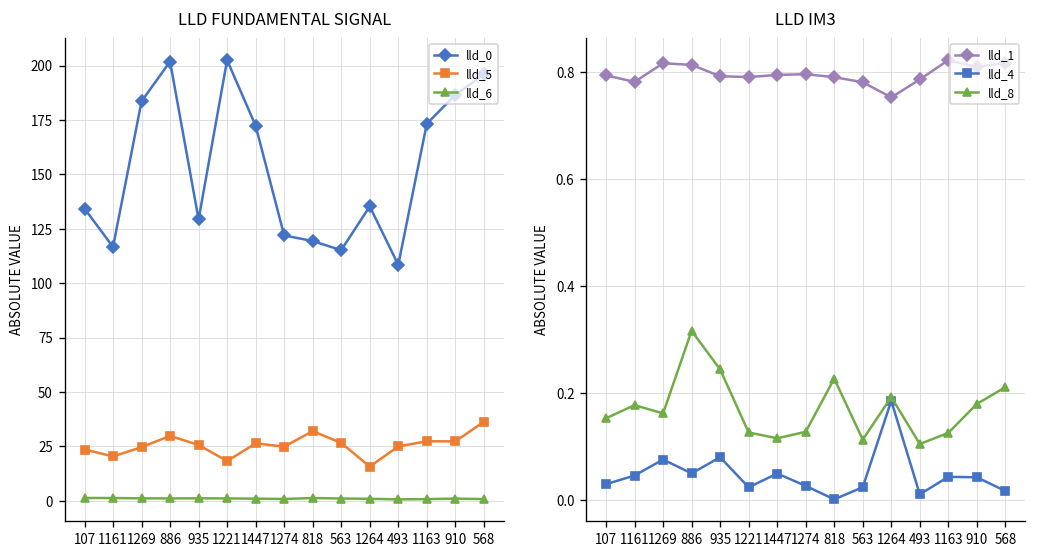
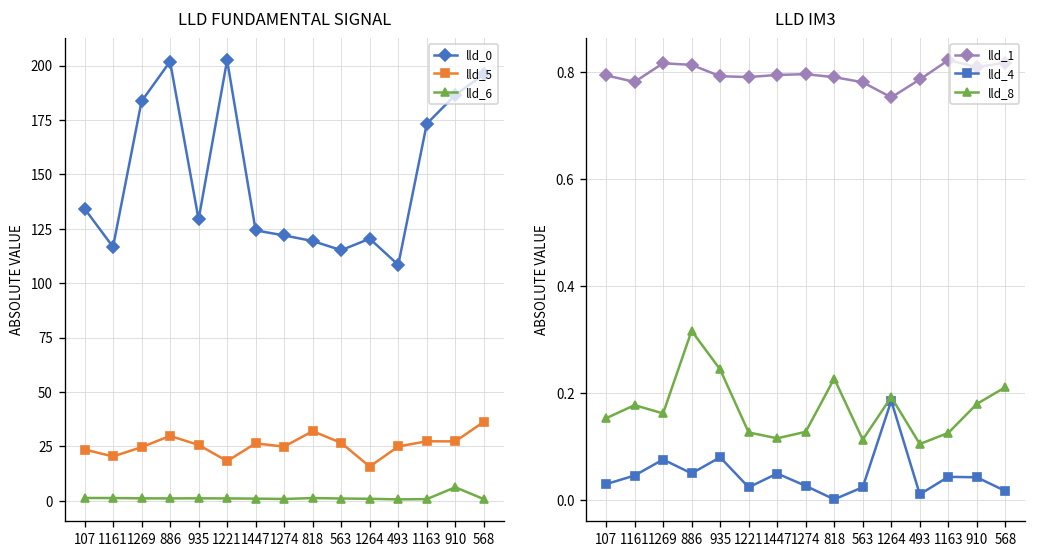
LLD FUNDAMENTAL SIGNAL, lld_0, 1447: 172 -> 124
LLD FUNDAMENTAL SIGNAL, lld_0, 1264: 135 -> 120
LLD FUNDAMENTAL SIGNAL, lld_6, 910: 1 -> 6
